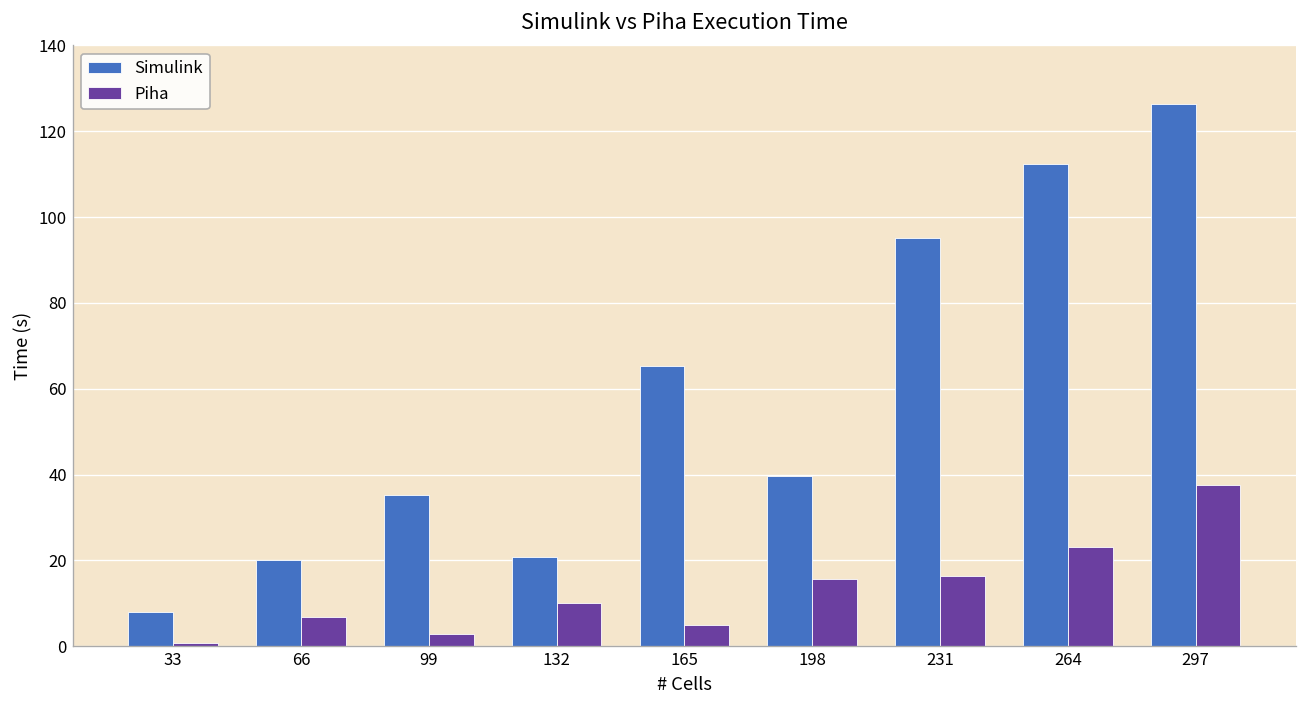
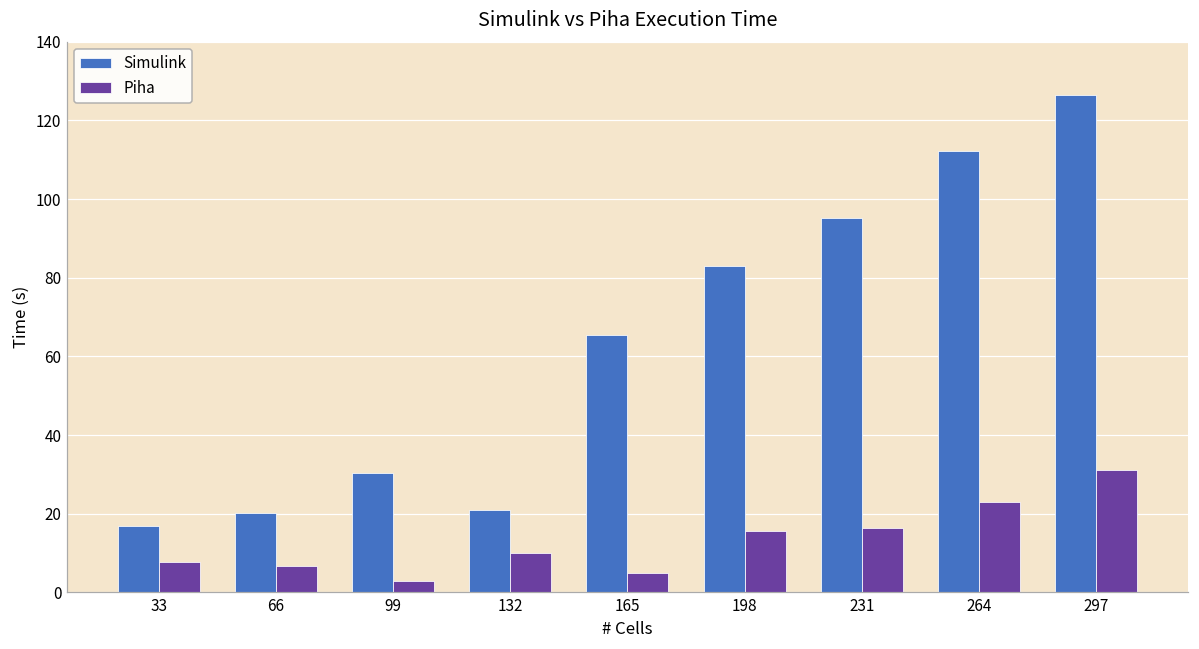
Simulink, 33: 8 -> 17
Piha, 33: 1 -> 8
Simulink, 99: 35 -> 30
Simulink, 198: 40 -> 83
Piha, 297: 38 -> 31
